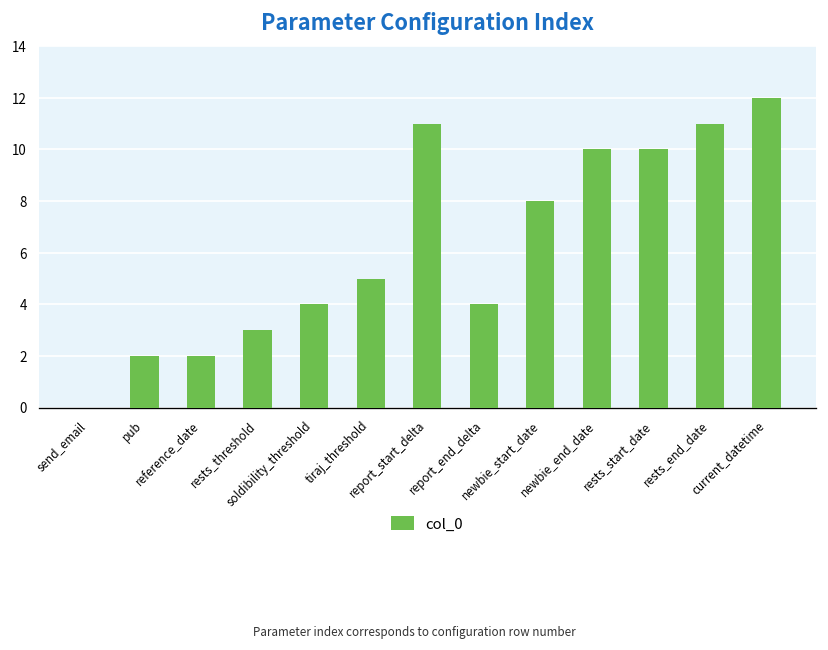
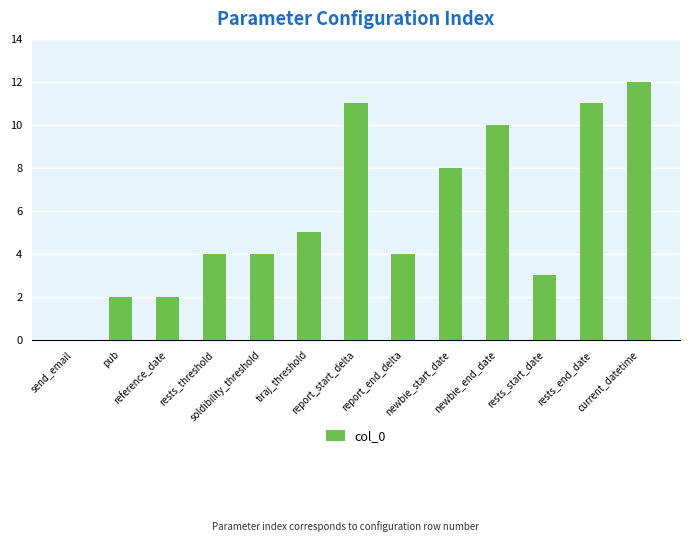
rests_threshold: 3 -> 4
rests_start_date: 10 -> 3
